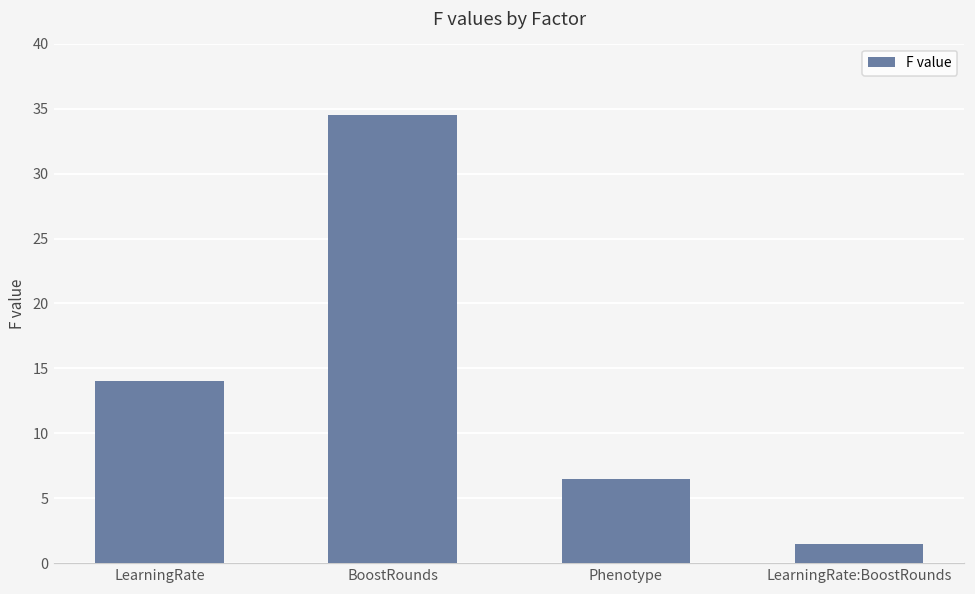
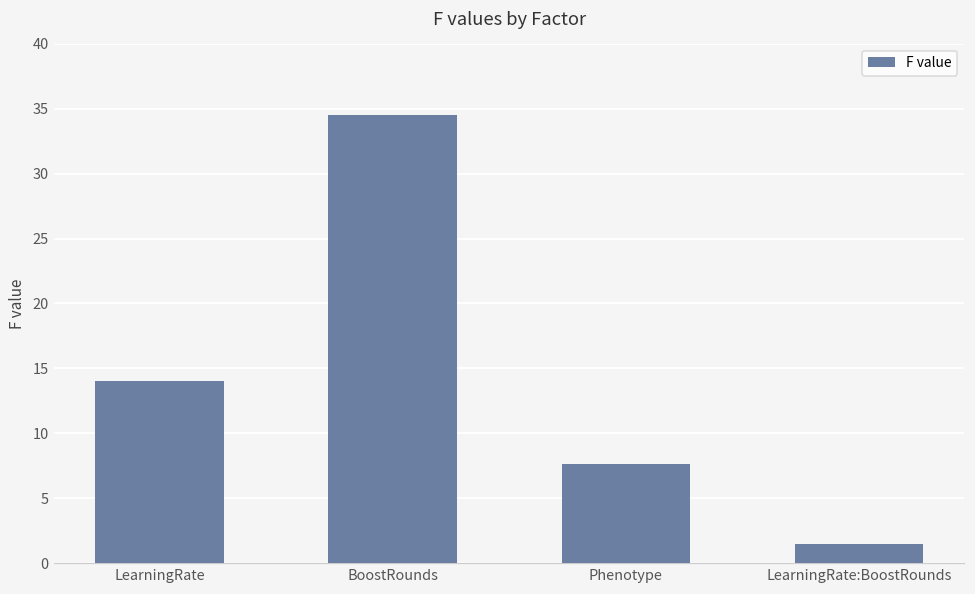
Phenotype: 6.5 -> 7.6
